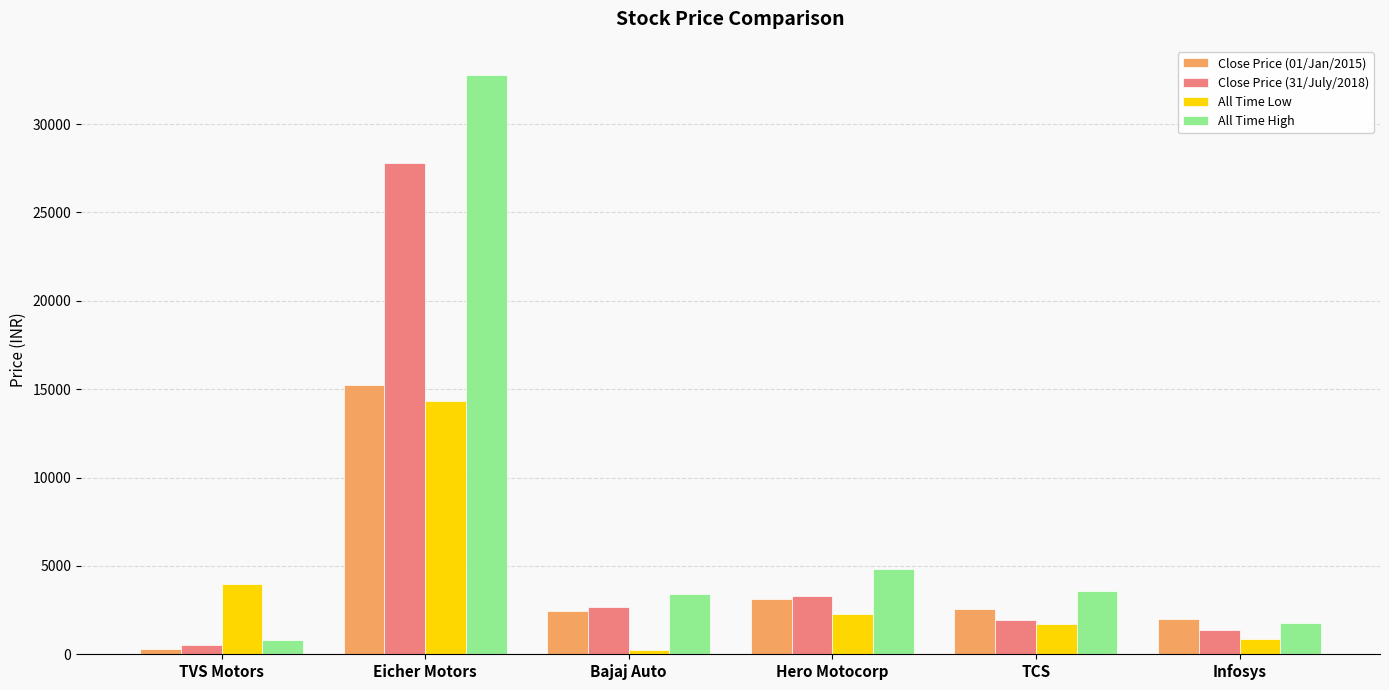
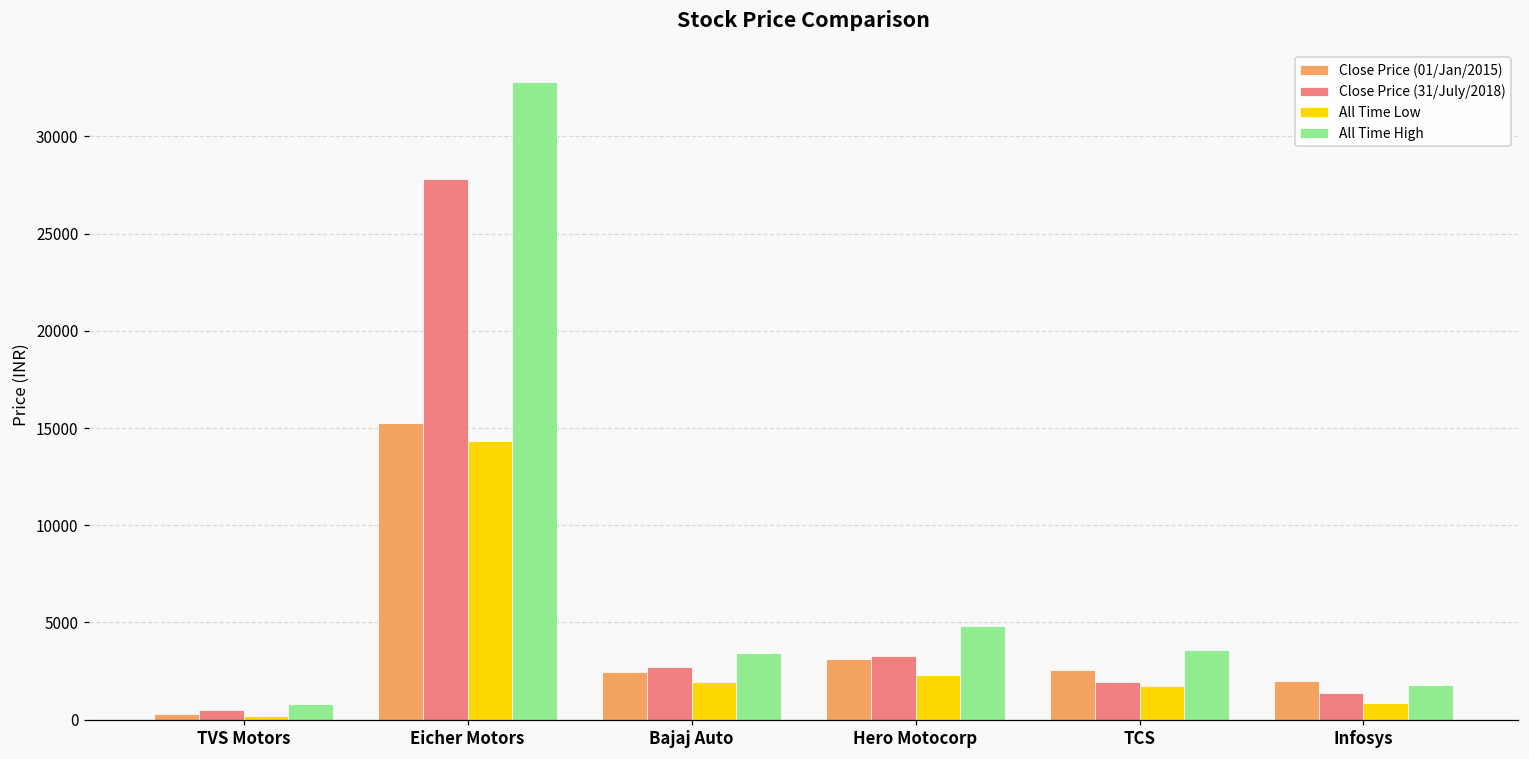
All Time Low, TVS Motors: 4000 -> 200
All Time Low, Bajaj Auto: 200 -> 1900
